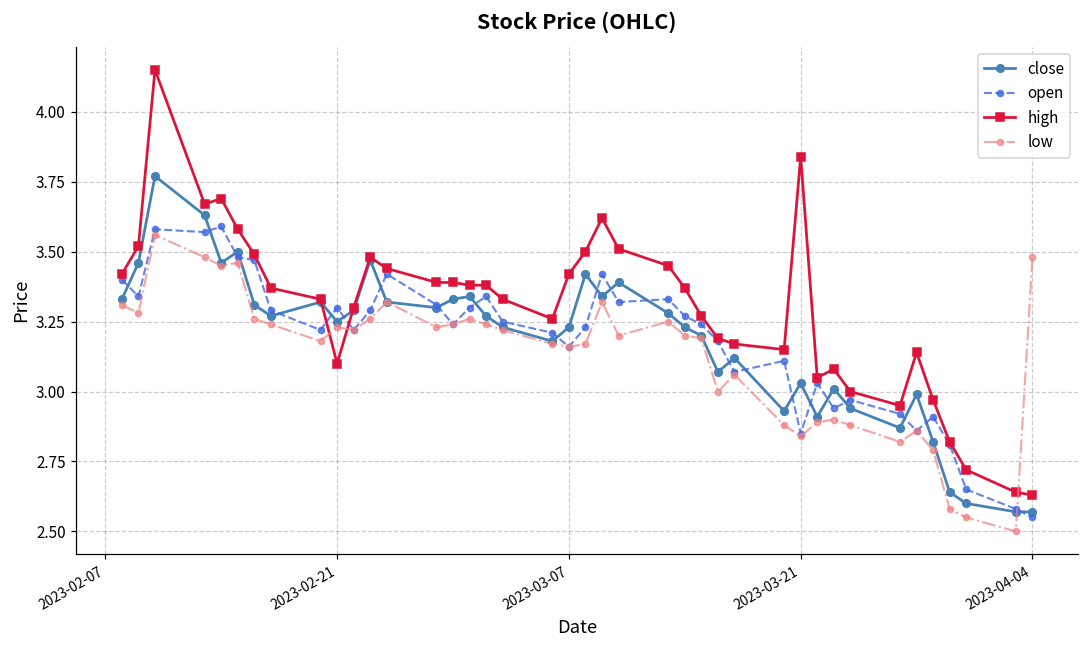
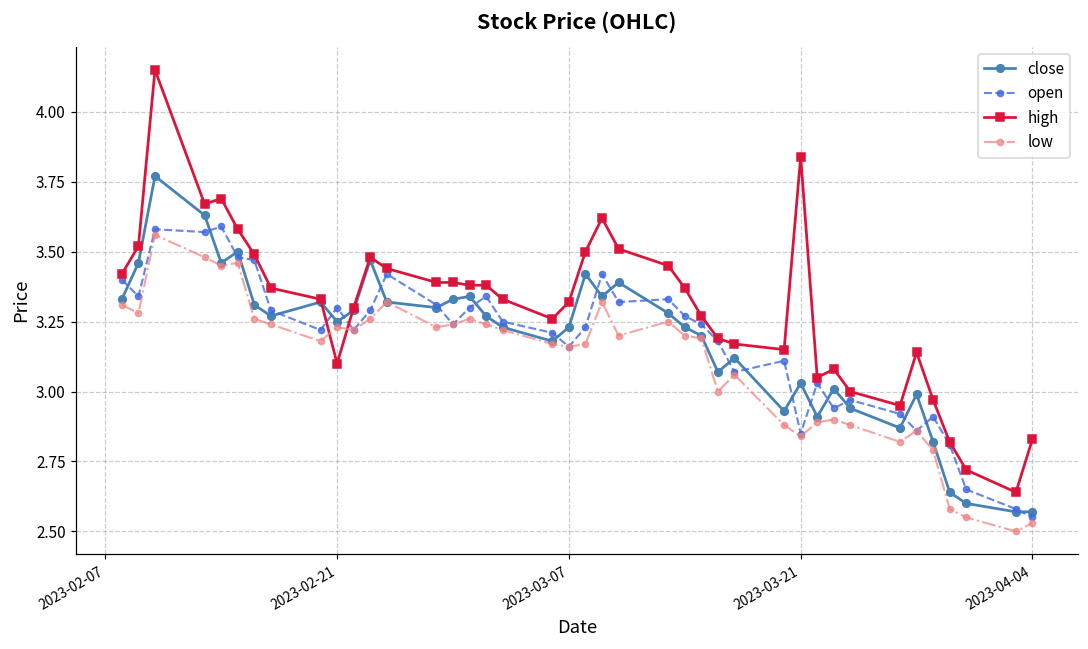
high, 2023-03-07: 3.42 -> 3.32
high, 2023-04-04: 2.63 -> 2.83
low, 2023-04-04: 3.48 -> 2.53
